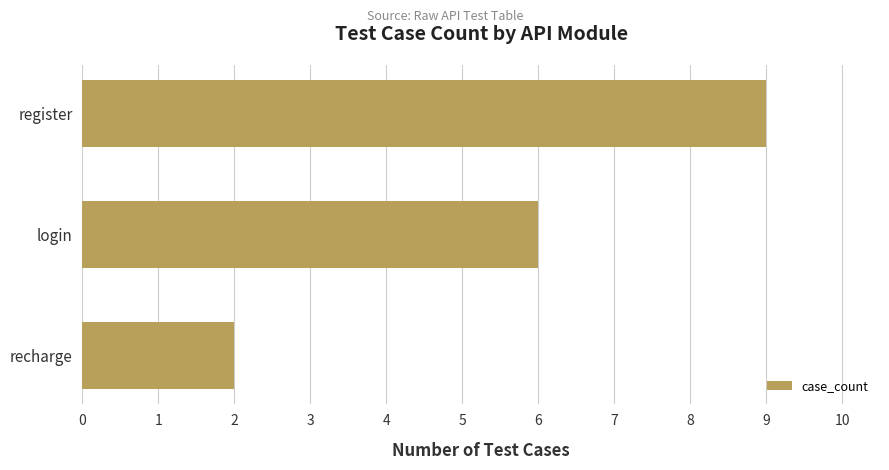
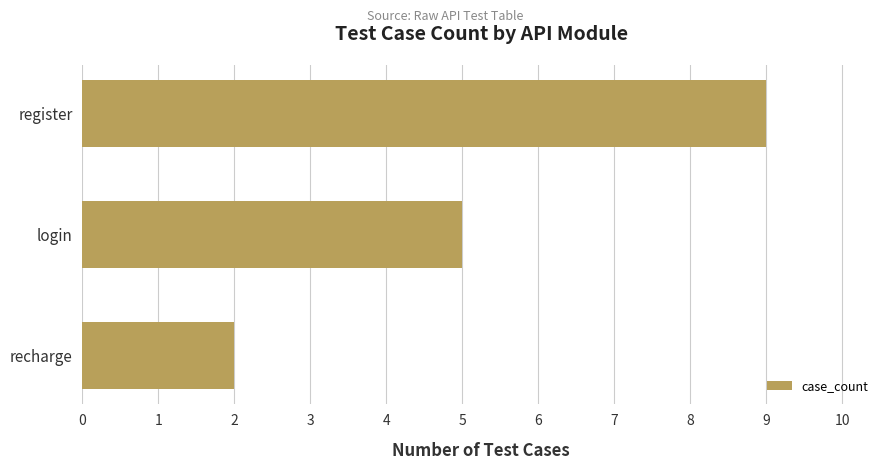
login: 6 -> 5
